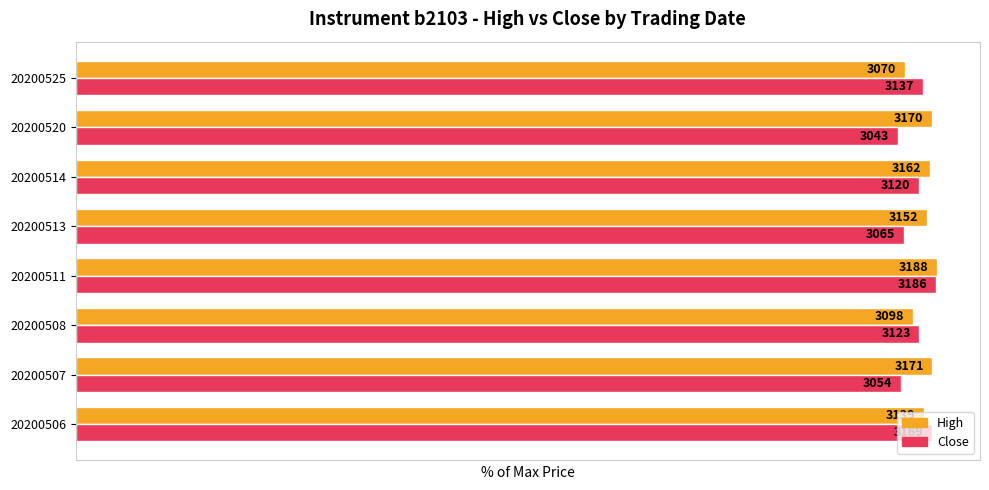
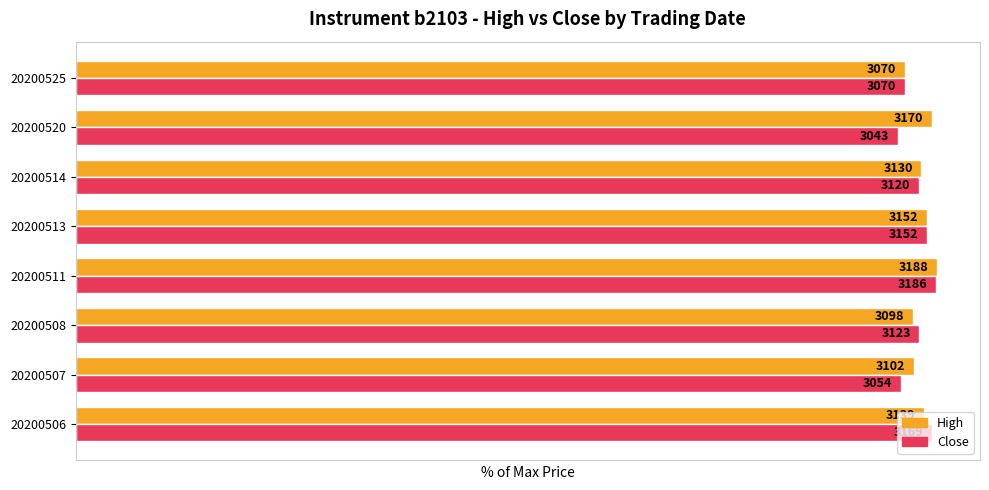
Close, 20200525: 3137 -> 3070
High, 20200514: 3162 -> 3130
Close, 20200513: 3065 -> 3152
High, 20200507: 3171 -> 3102
